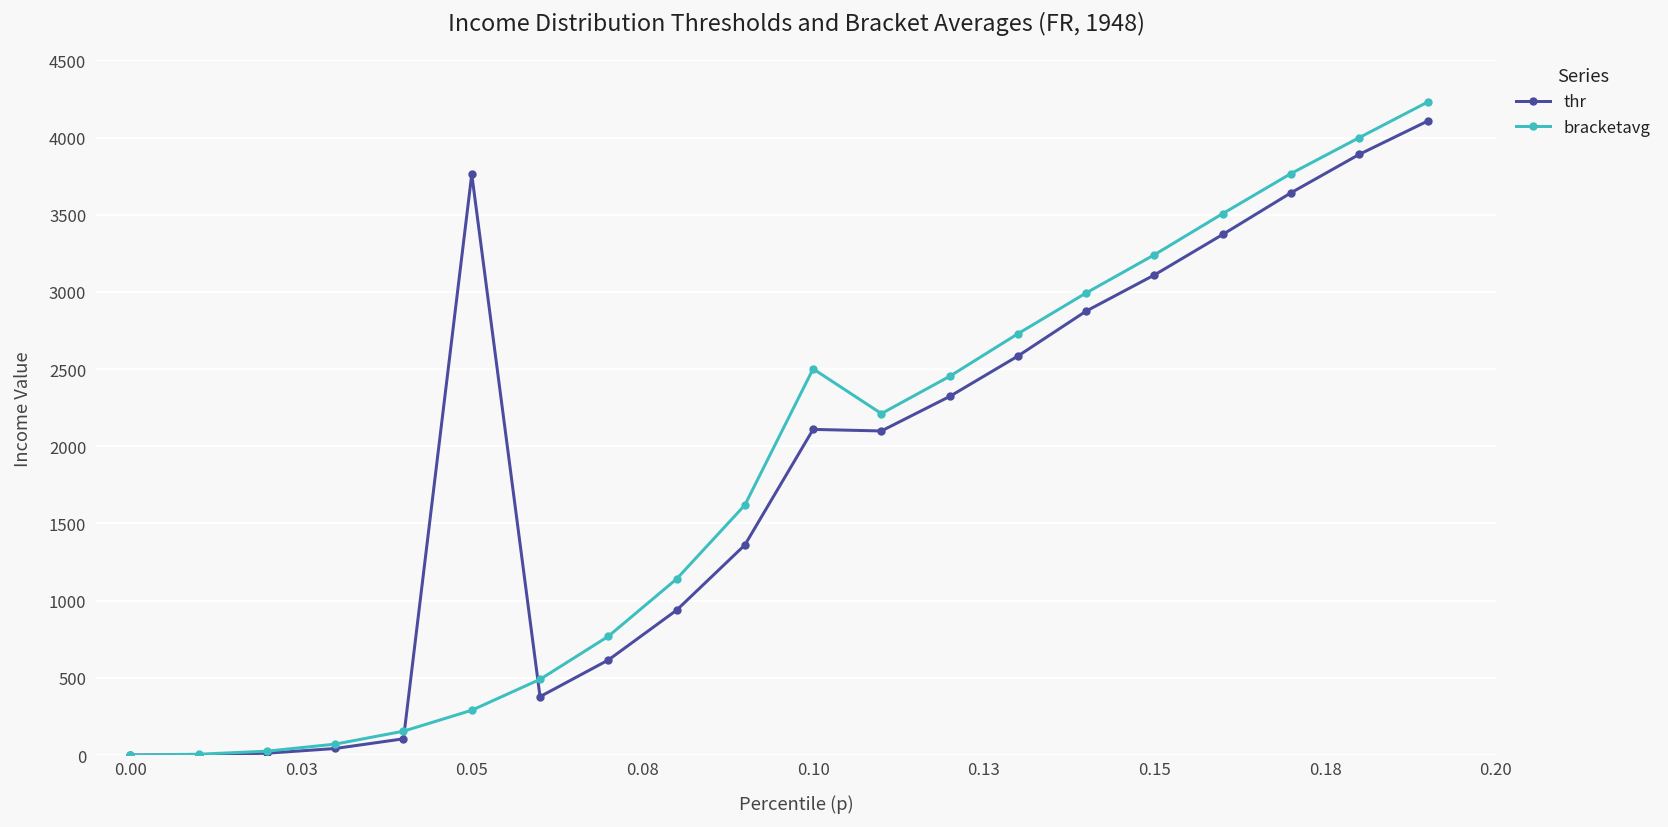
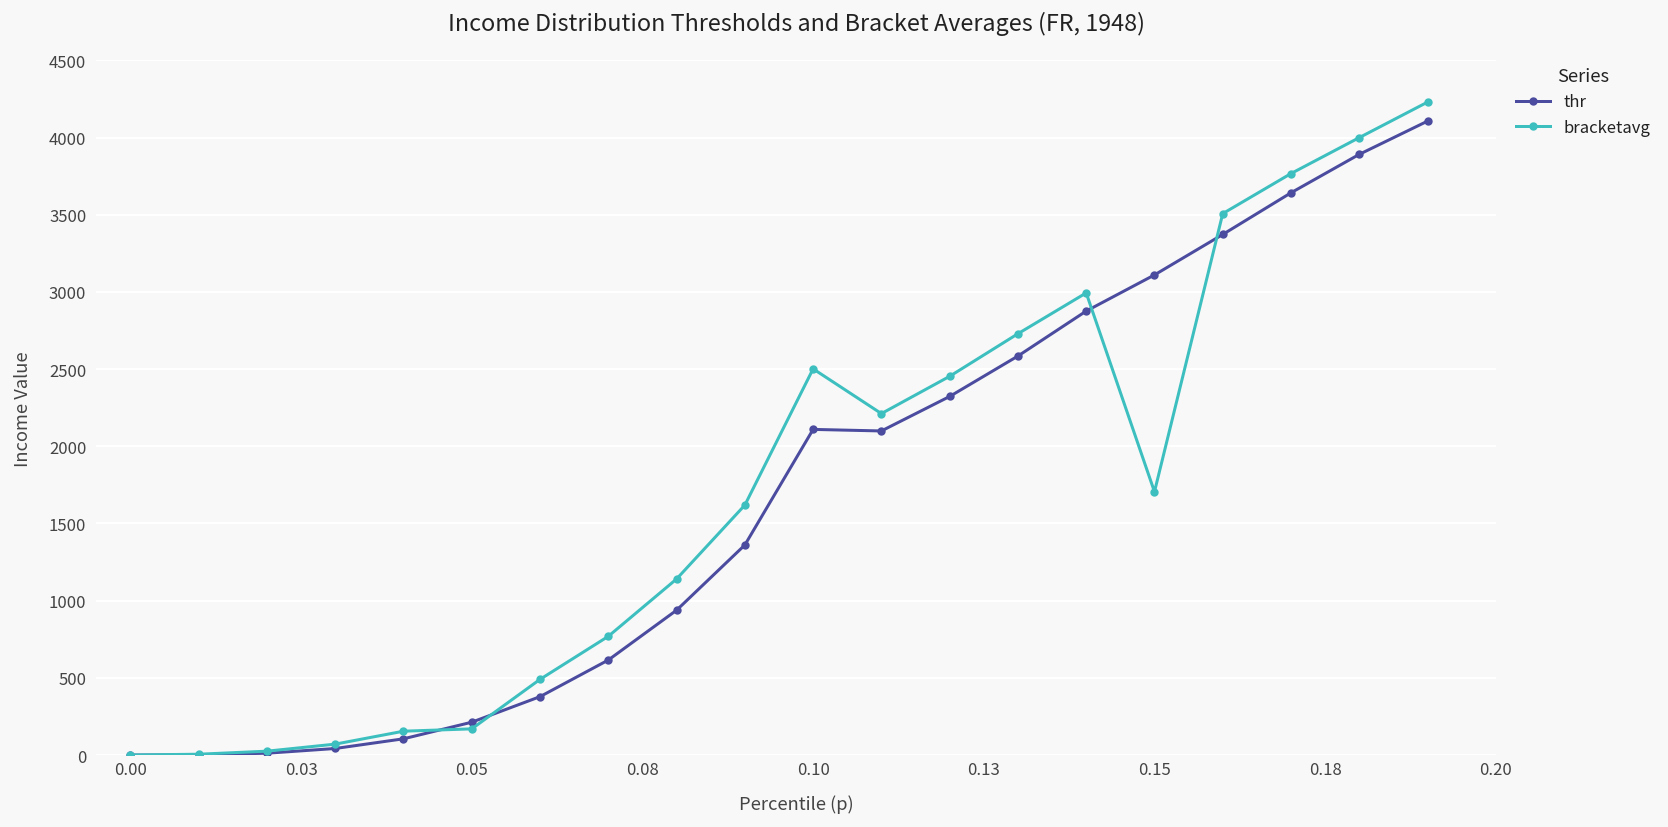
thr, 0.05: 3760 -> 210
bracketavg, 0.05: 290 -> 170
bracketavg, 0.15: 3240 -> 1710
